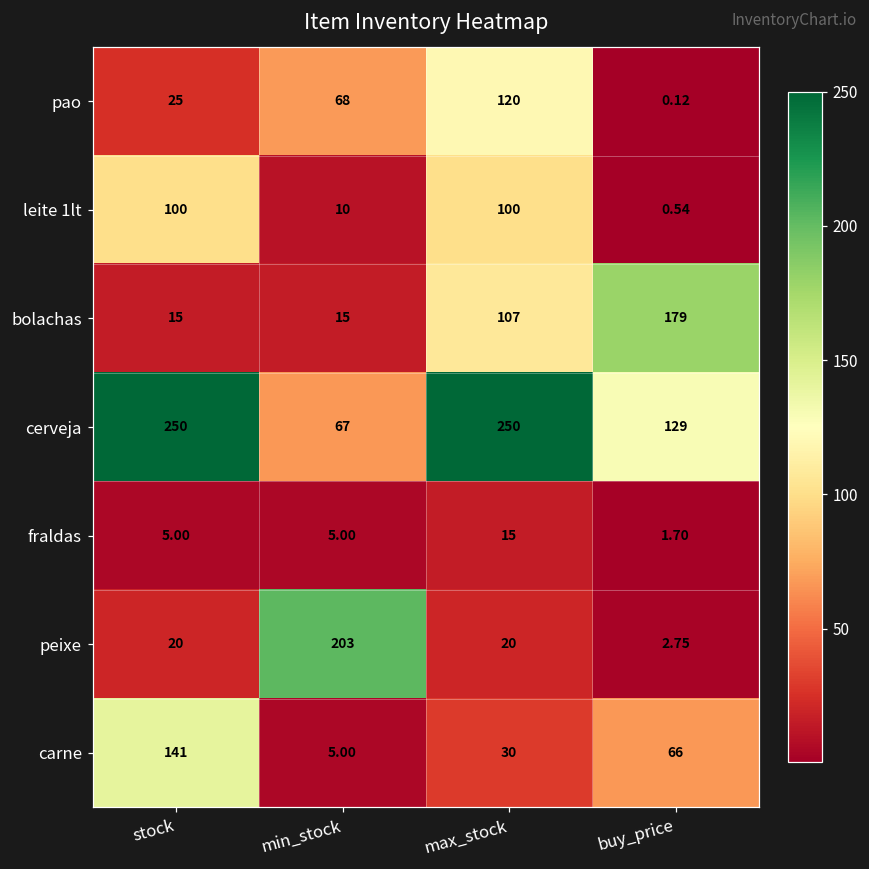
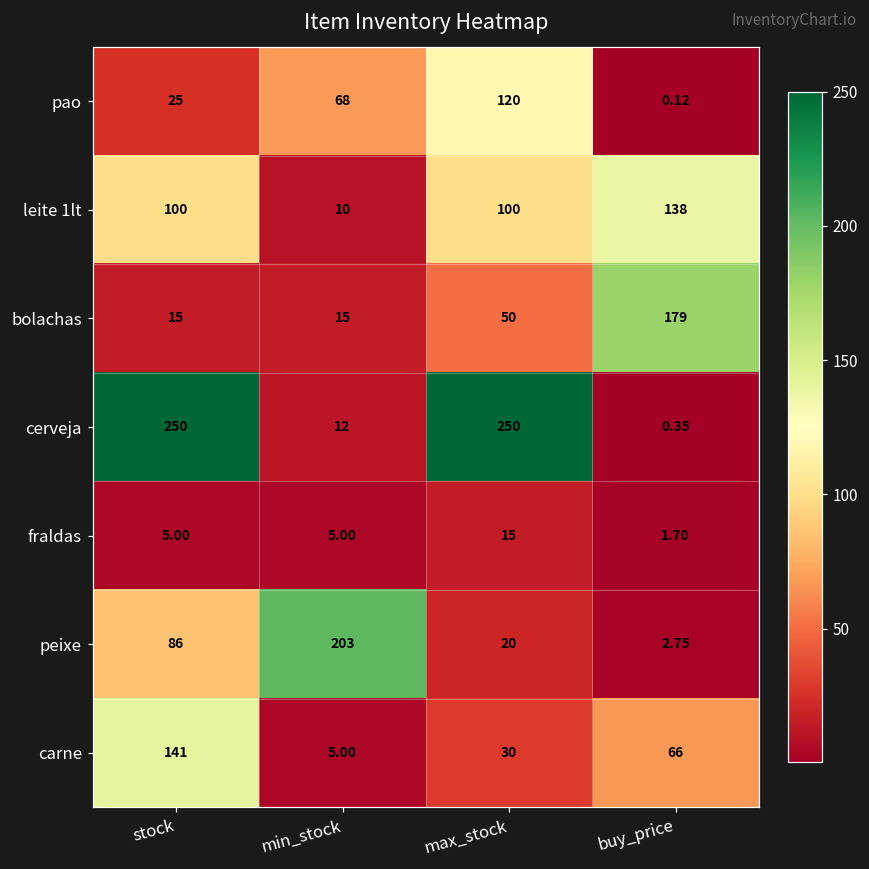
leite 1lt, buy_price: 0.54 -> 138
bolachas, max_stock: 107 -> 50
cerveja, min_stock: 67 -> 12
cerveja, buy_price: 129 -> 0.35
peixe, stock: 20 -> 86
